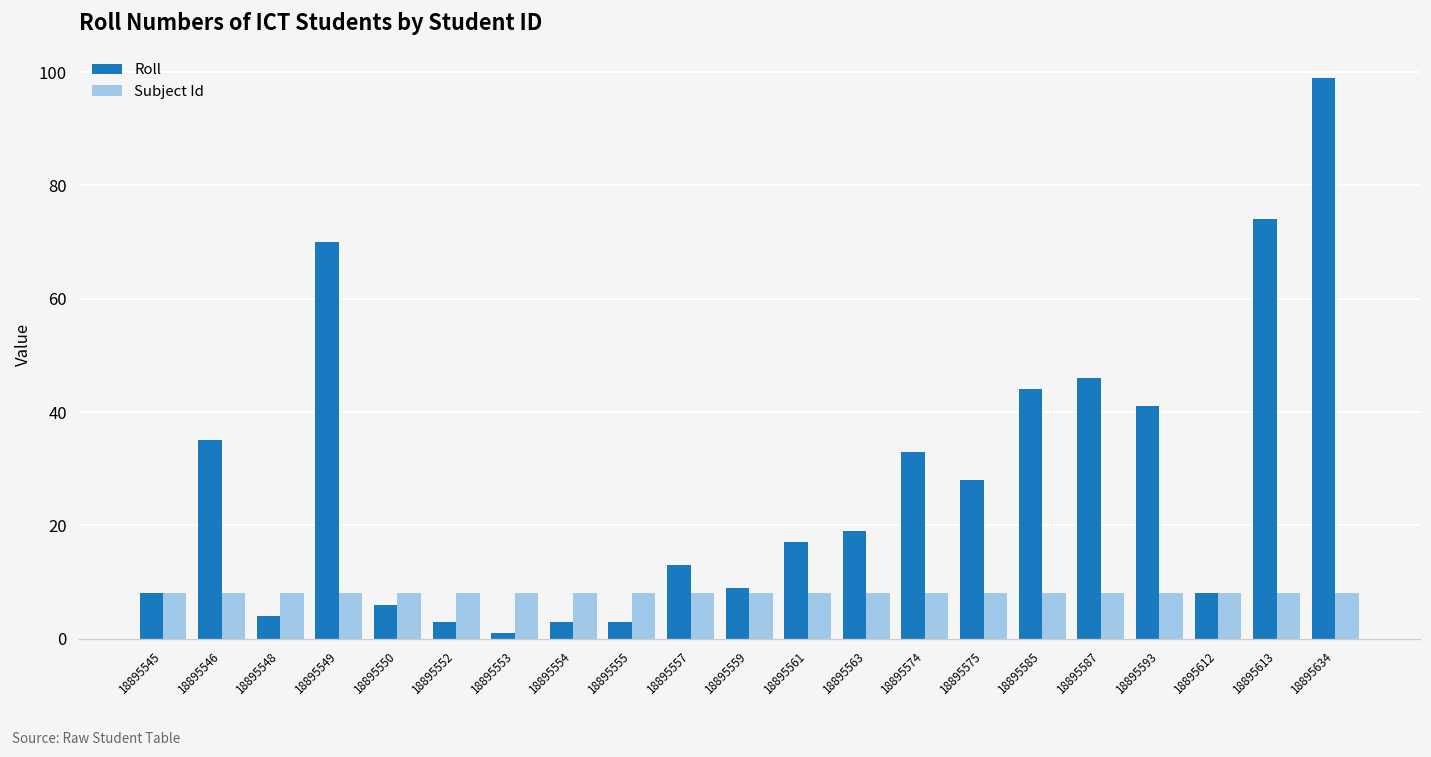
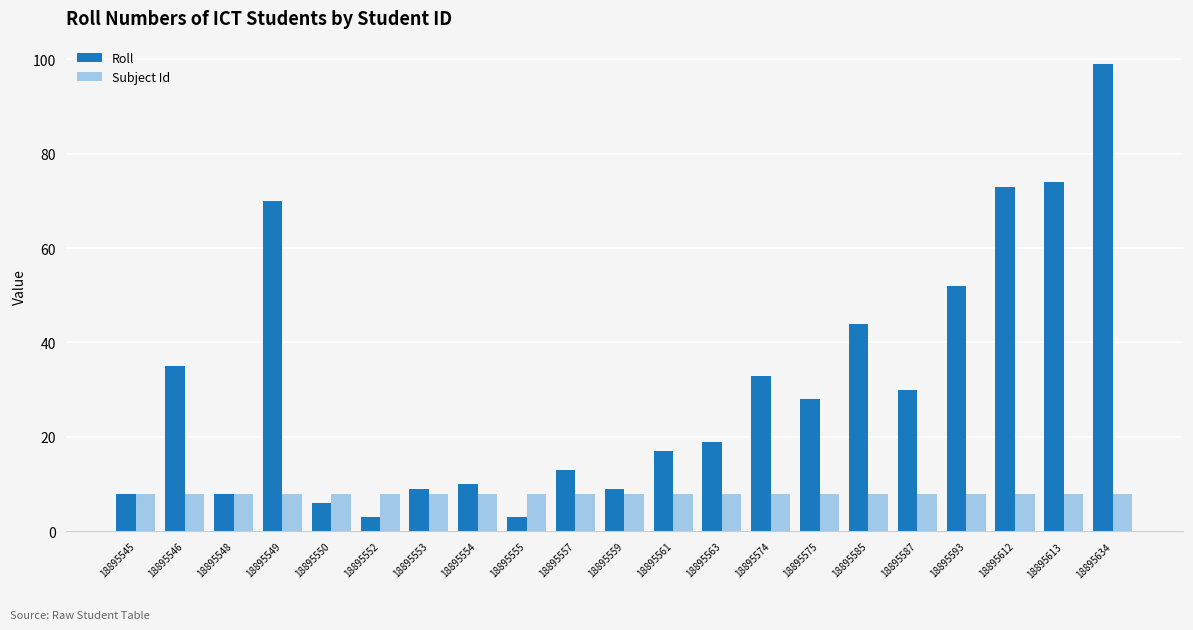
Roll, 18895548: 4 -> 8
Roll, 18895553: 1 -> 9
Roll, 18895554: 3 -> 10
Roll, 18895587: 46 -> 30
Roll, 18895593: 41 -> 52
Roll, 18895612: 8 -> 73
